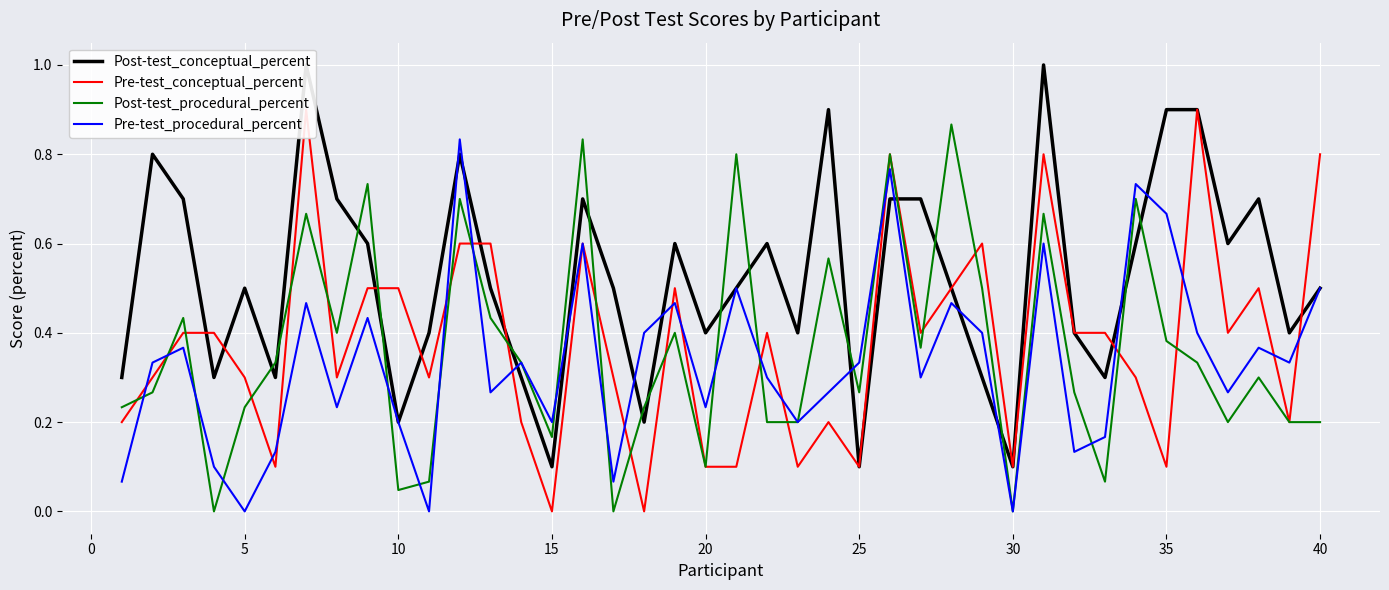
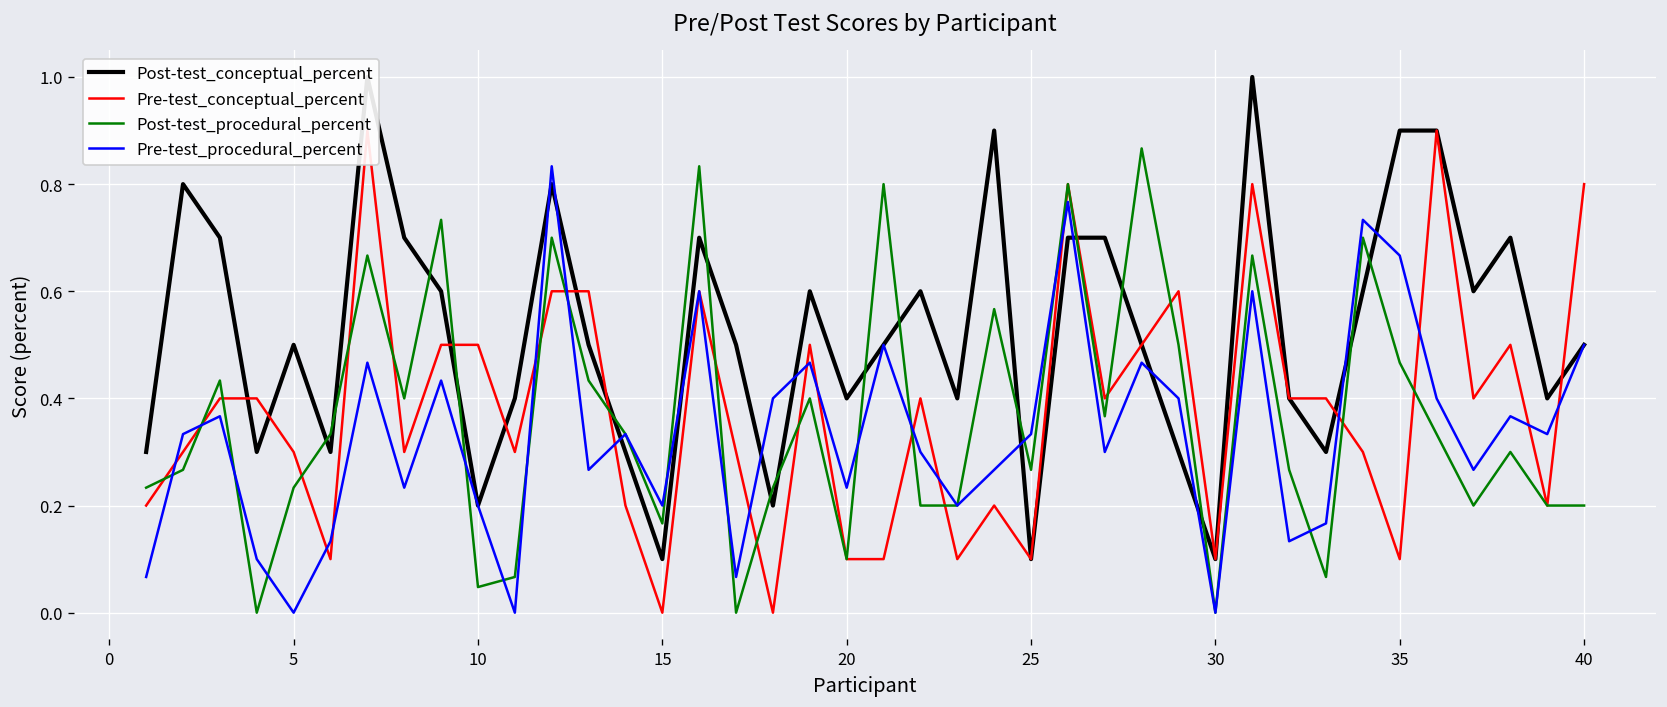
Post-test_procedural_percent, 35: 0.38 -> 0.47
